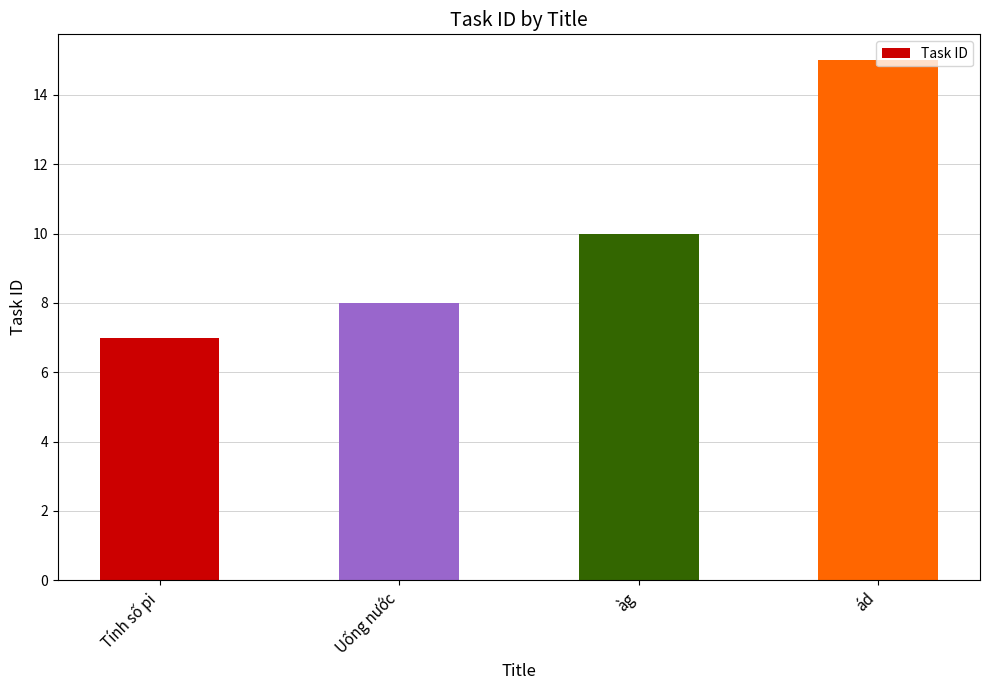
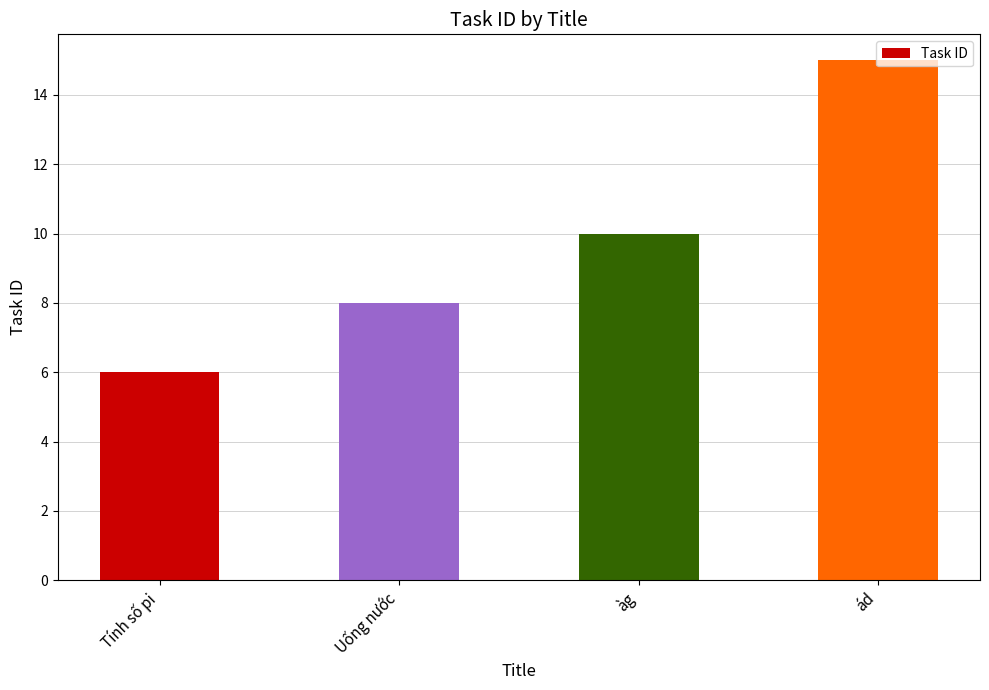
Tính số pi: 7 -> 6
